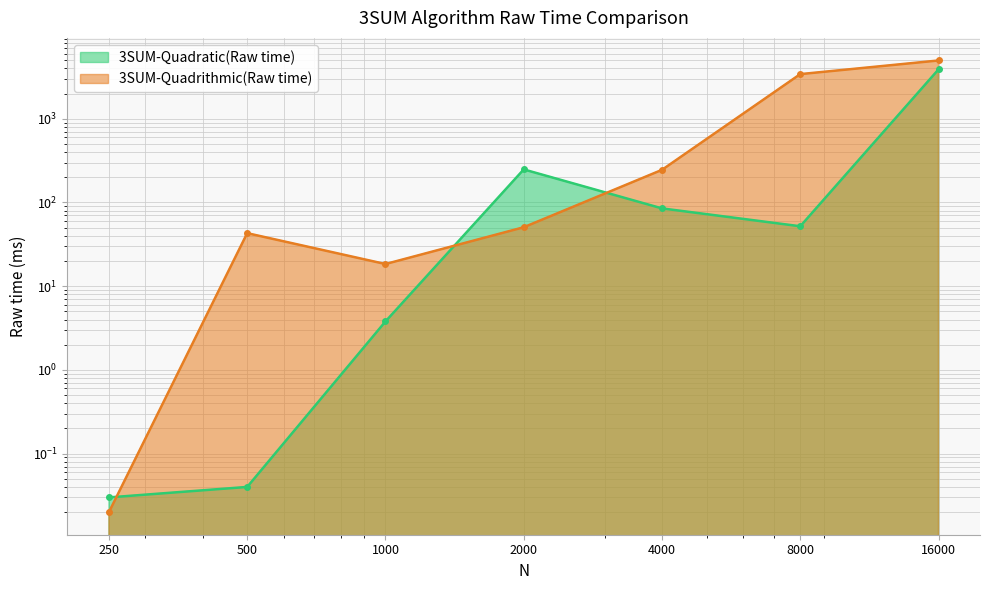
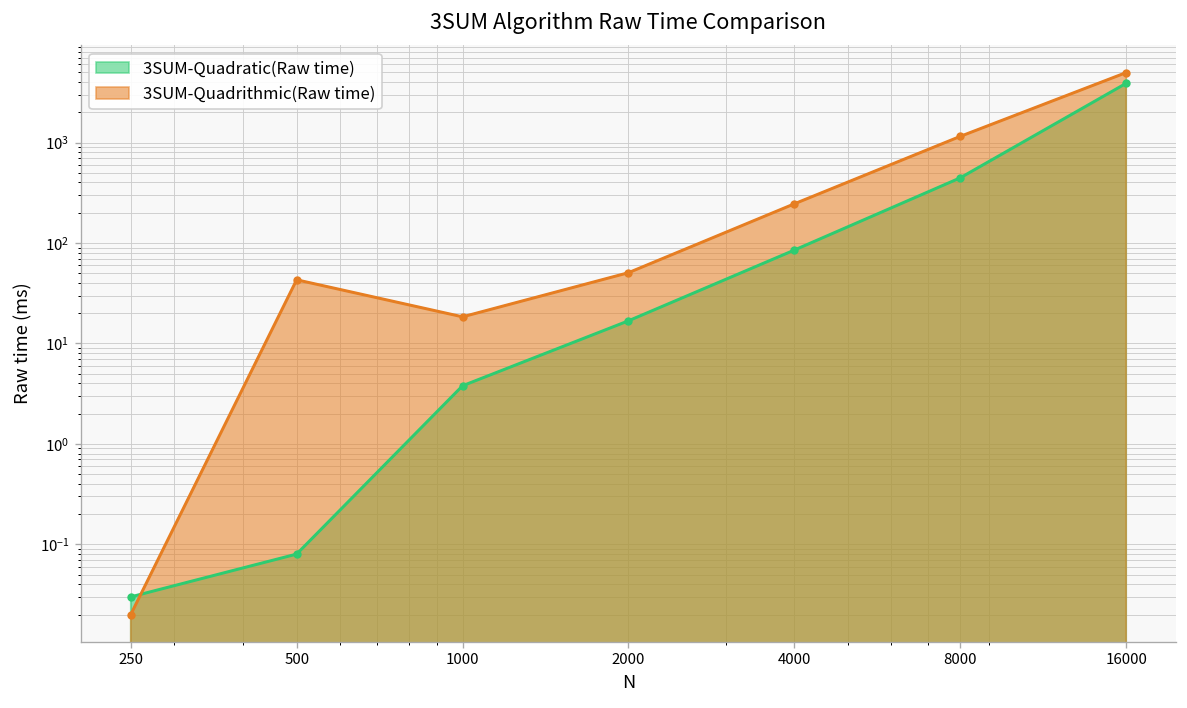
3SUM-Quadratic(Raw time), 500: 0.04 -> 0.08
3SUM-Quadratic(Raw time), 2000: 250 -> 17
3SUM-Quadratic(Raw time), 8000: 50 -> 400
3SUM-Quadrithmic(Raw time), 8000: 3400 -> 1200
